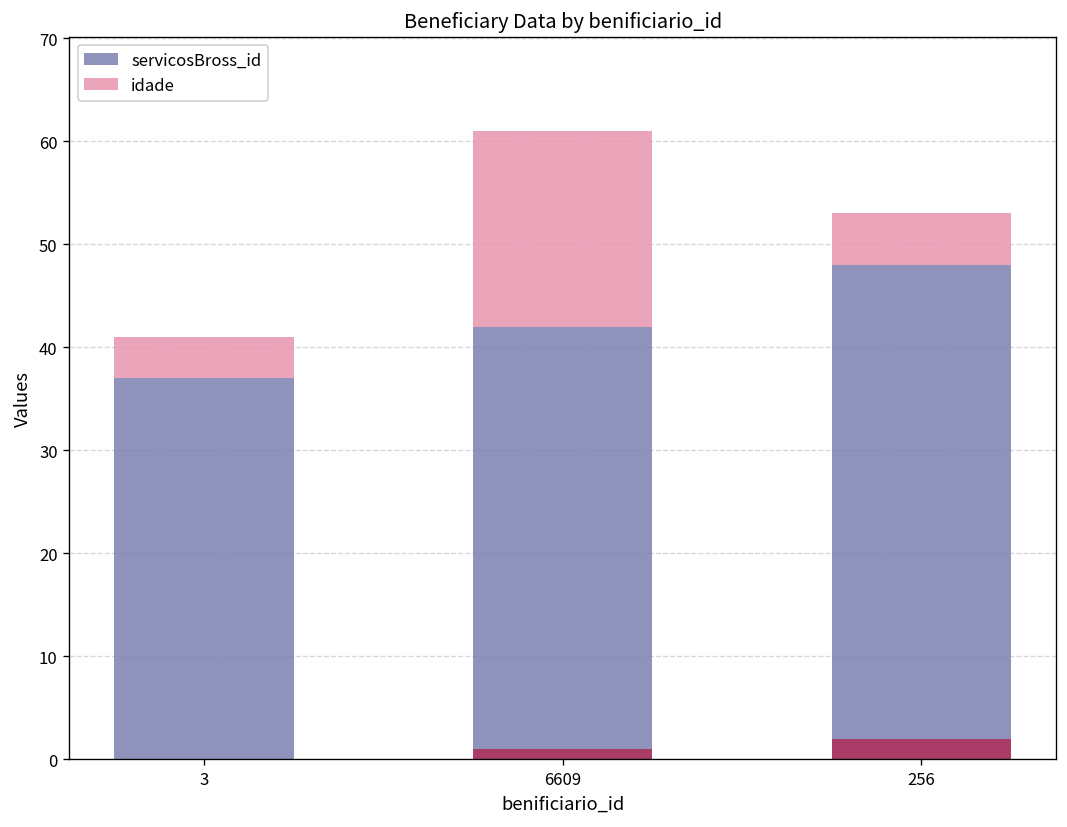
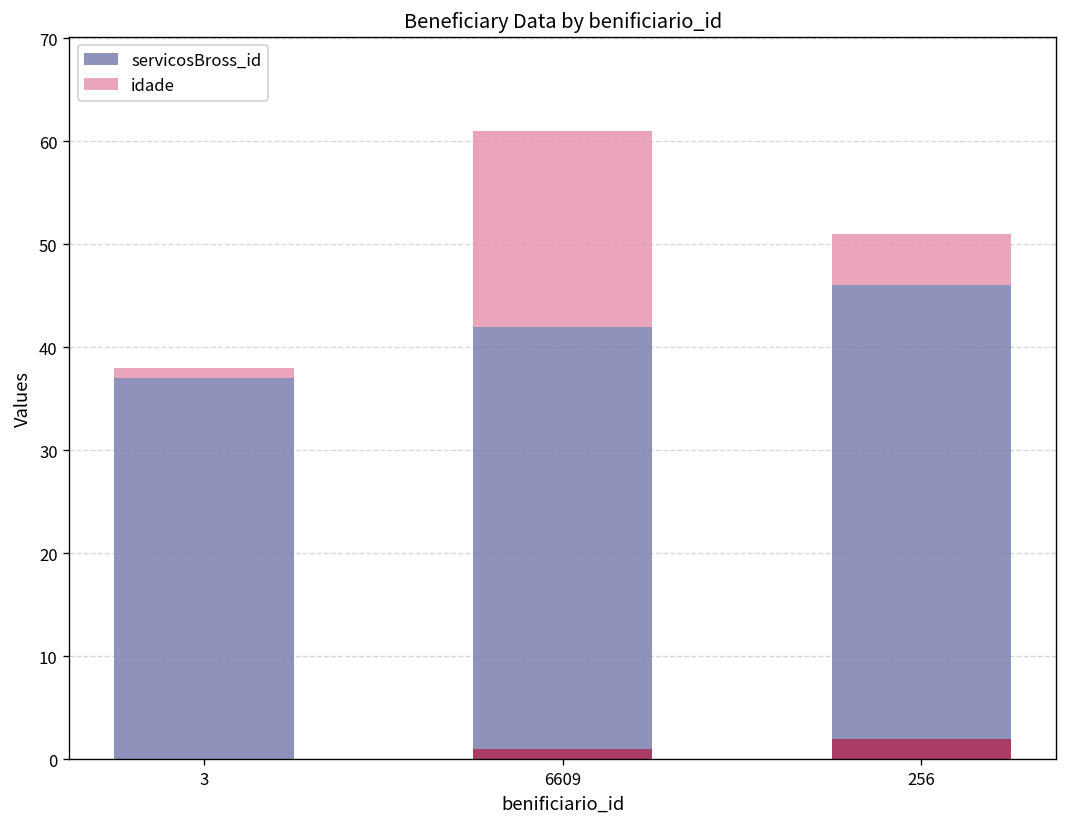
idade, 3: 4 -> 1
servicosBross_id, 256: 46 -> 44
